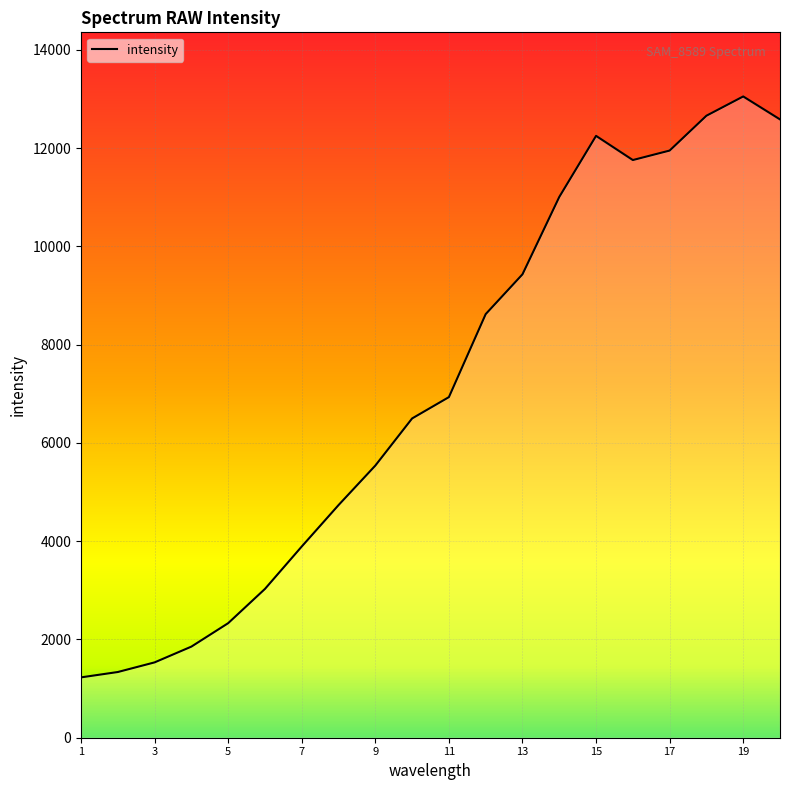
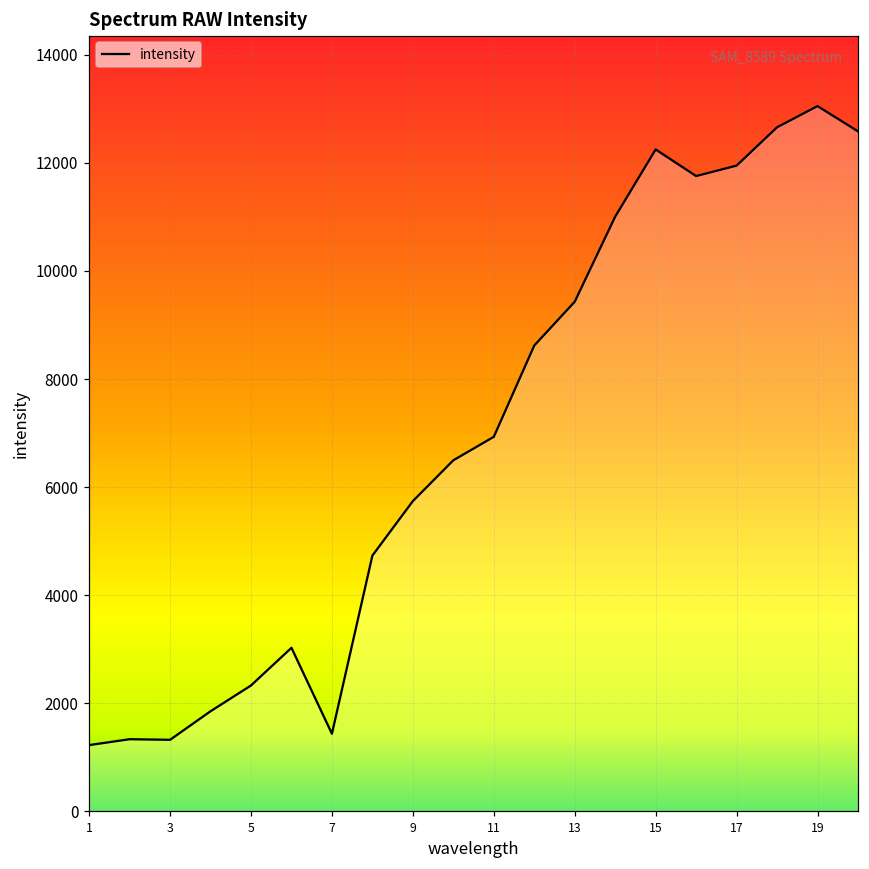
3: 1500 -> 1300
7: 3900 -> 1400
9: 5500 -> 5700
